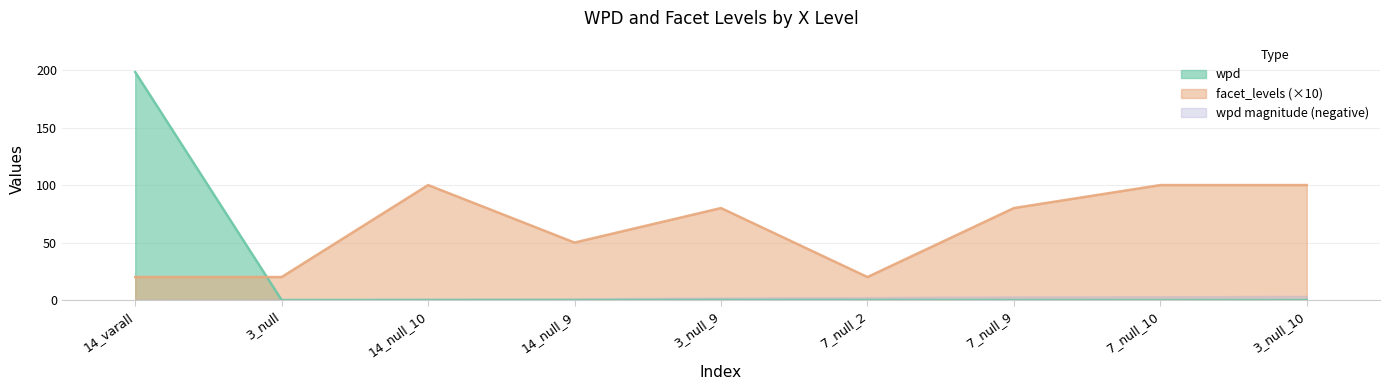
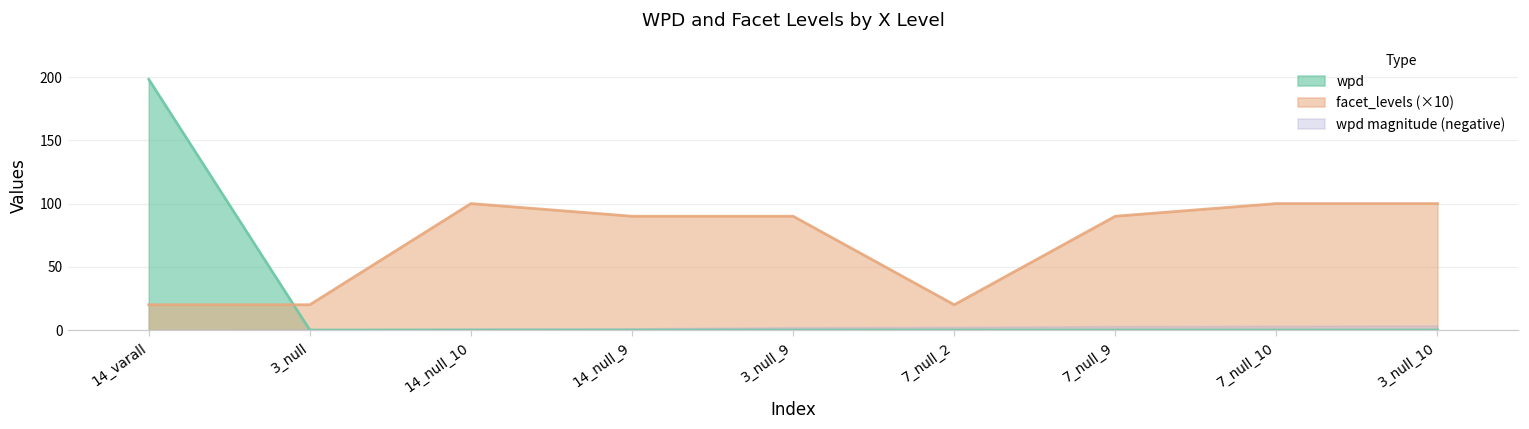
facet_levels (×10), 14_null_9: 50 -> 90
facet_levels (×10), 3_null_9: 80 -> 90
facet_levels (×10), 7_null_9: 80 -> 90
